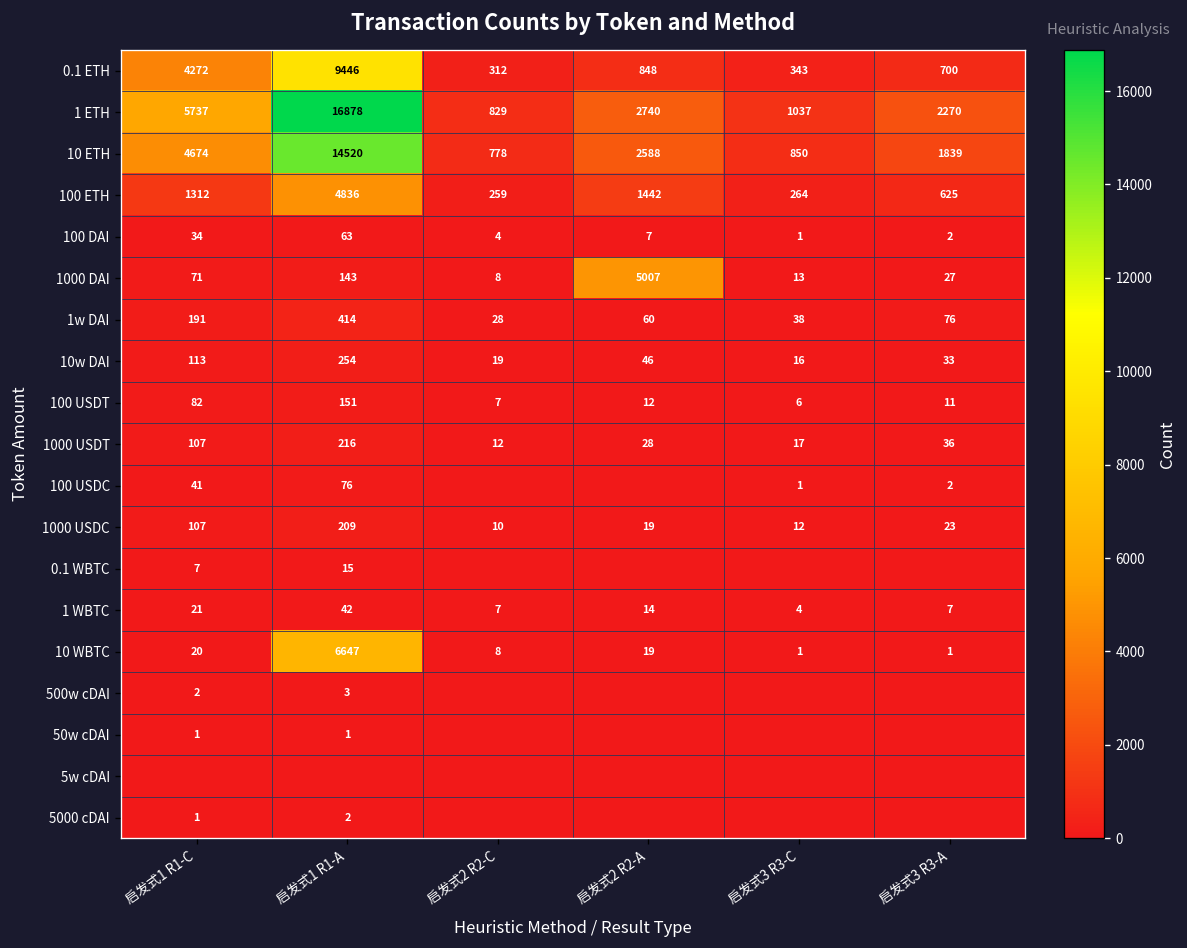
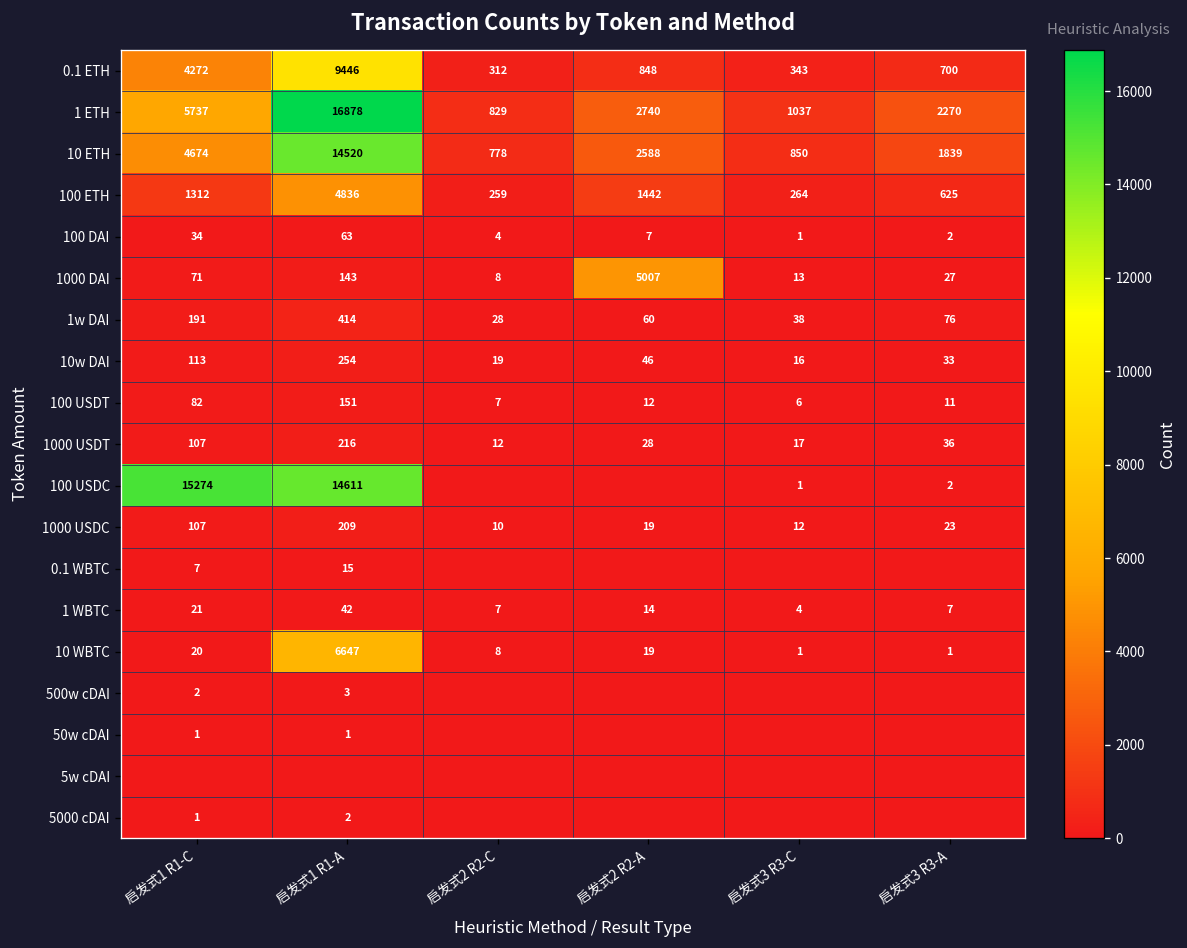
100 USDC, 启发式1 R1-C: 41 -> 15274
100 USDC, 启发式1 R1-A: 76 -> 14611
